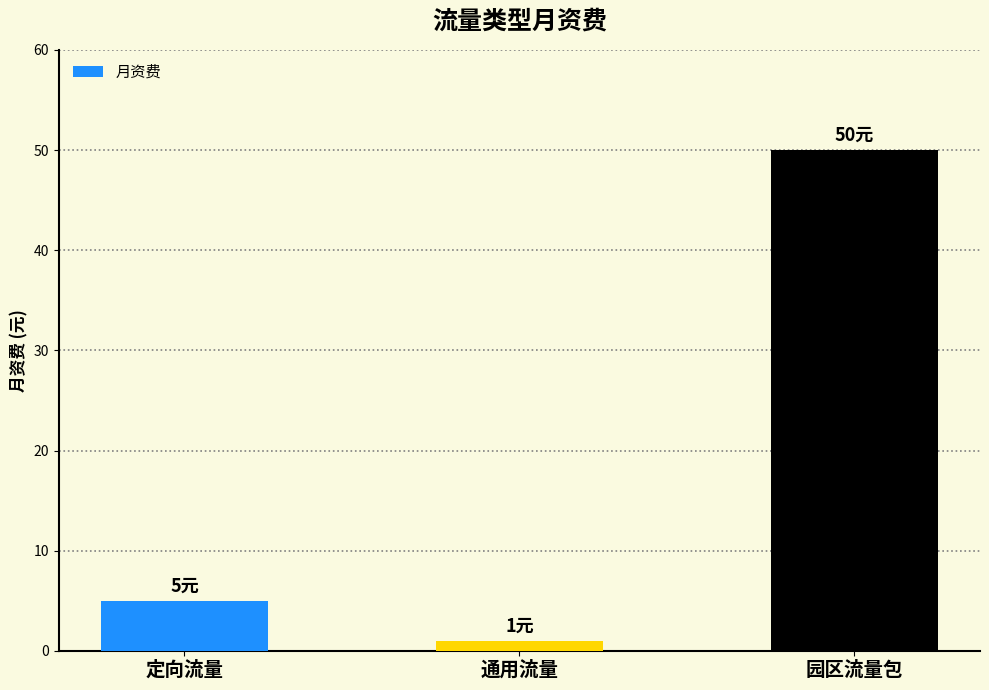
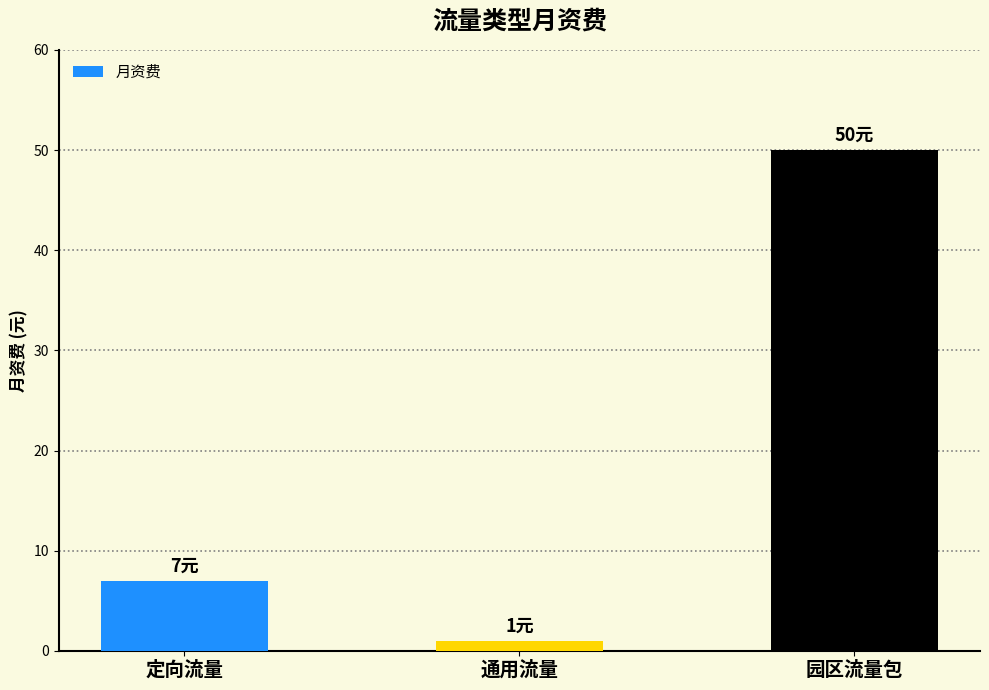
定向流量: 5元 -> 7元
